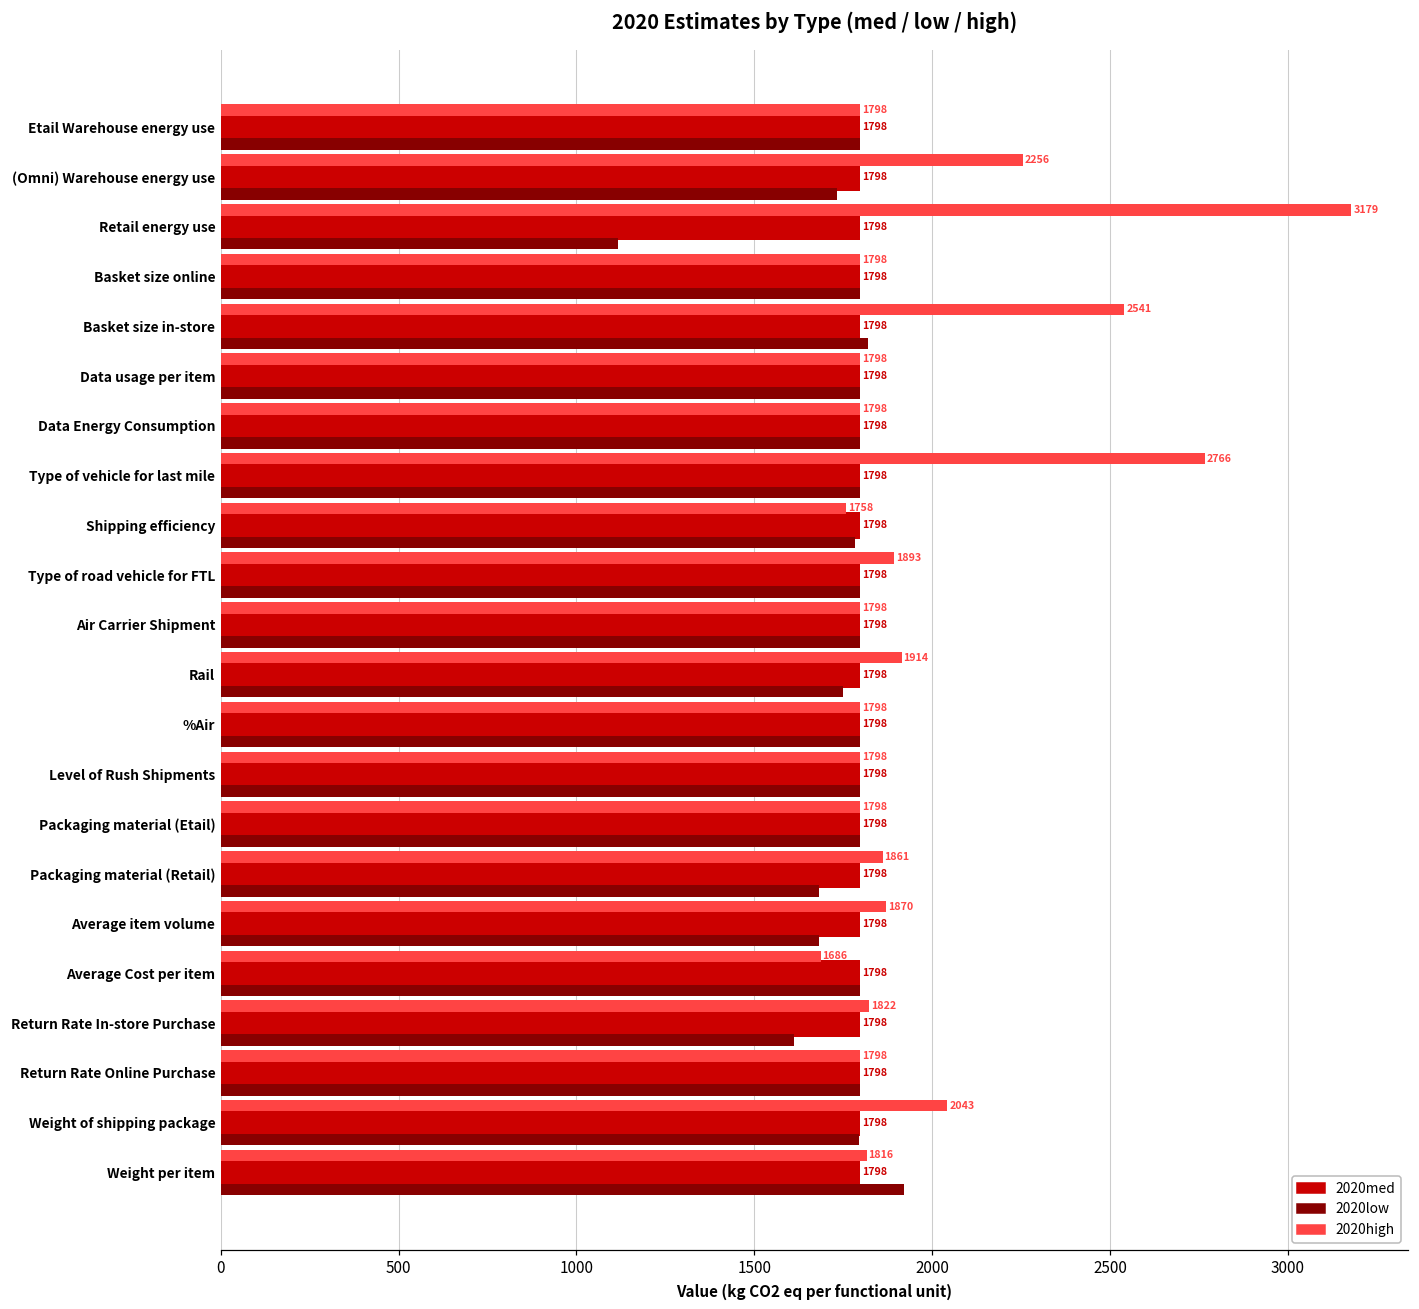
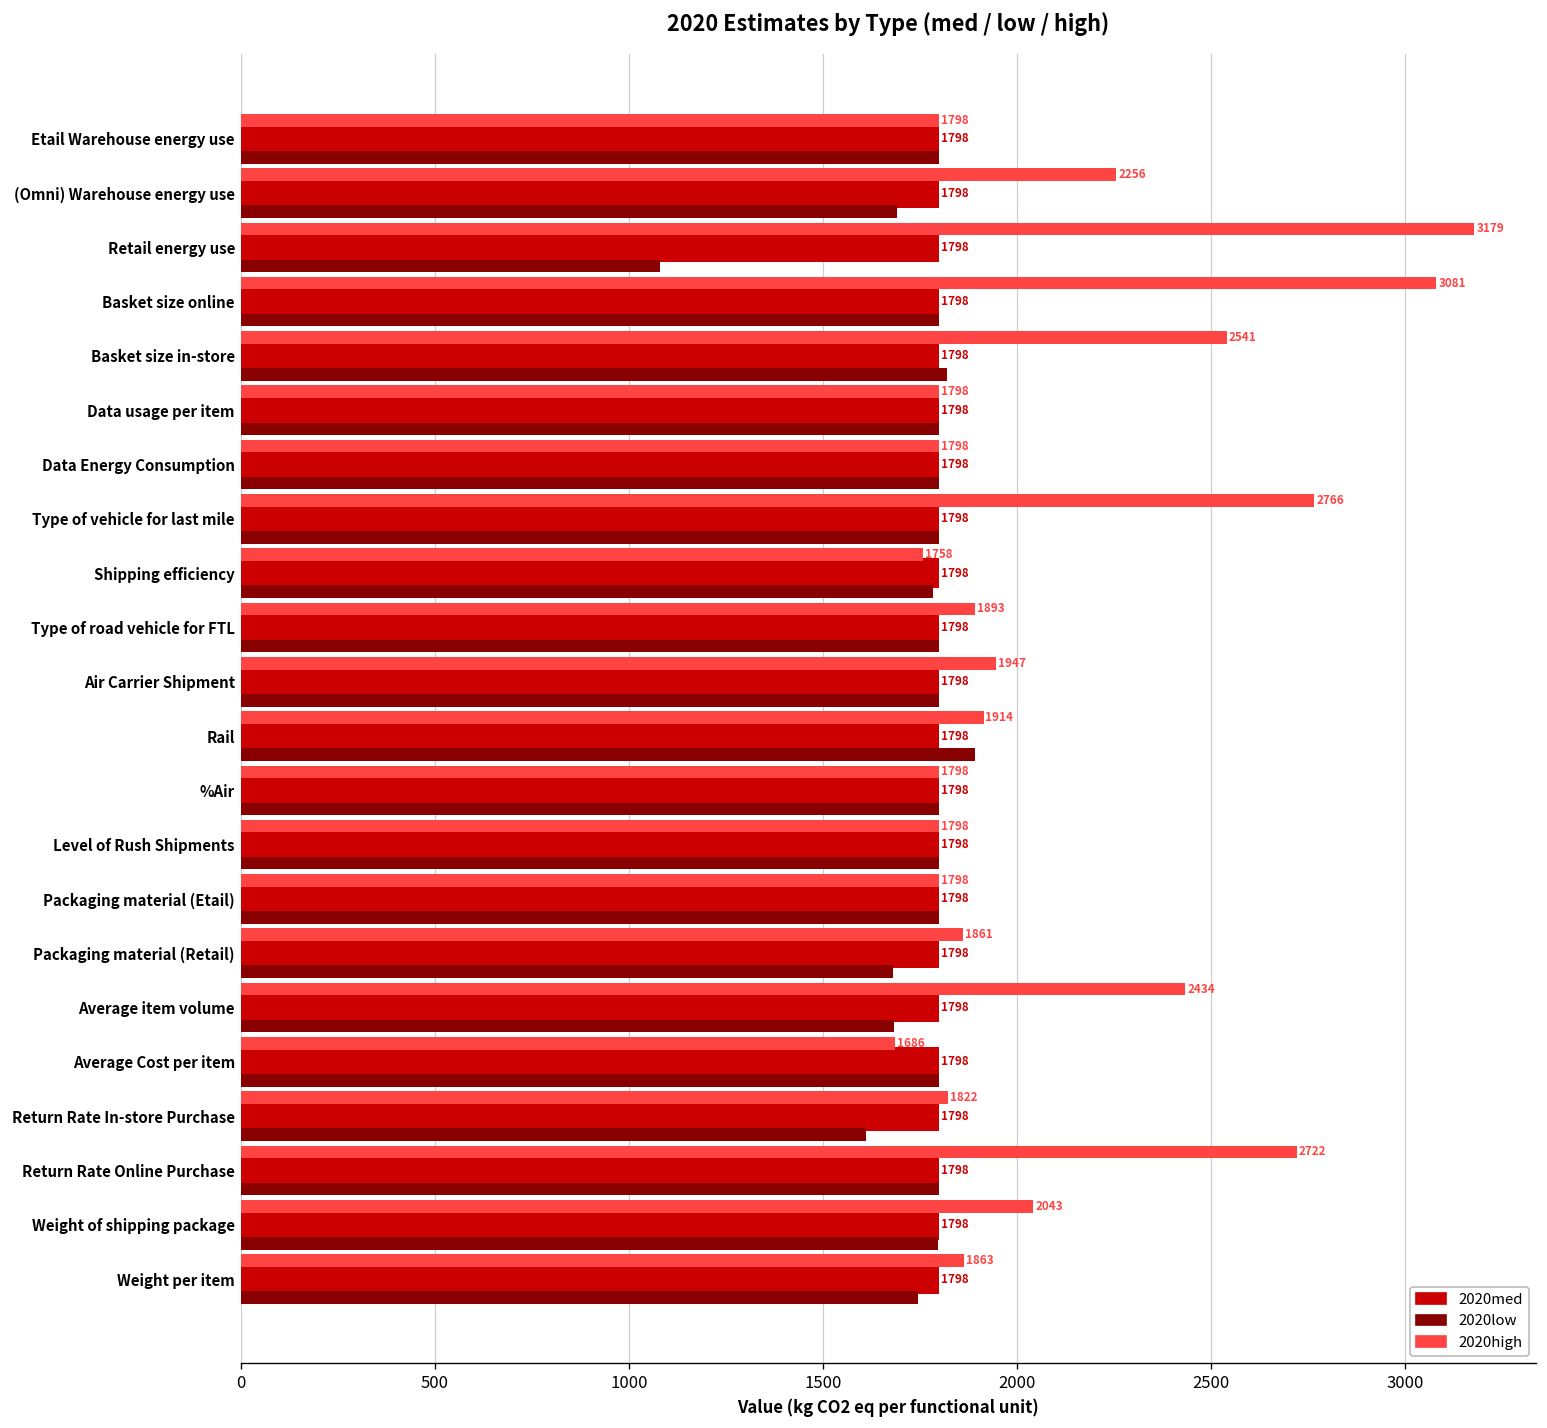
2020low, (Omni) Warehouse energy use: 1730 -> 1690
2020low, Retail energy use: 1120 -> 1080
2020high, Basket size online: 1798 -> 3081
2020high, Air Carrier Shipment: 1798 -> 1947
2020low, Rail: 1750 -> 1890
2020high, Average item volume: 1870 -> 2434
2020high, Return Rate Online Purchase: 1798 -> 2722
2020high, Weight per item: 1816 -> 1863
2020low, Weight per item: 1920 -> 1750
